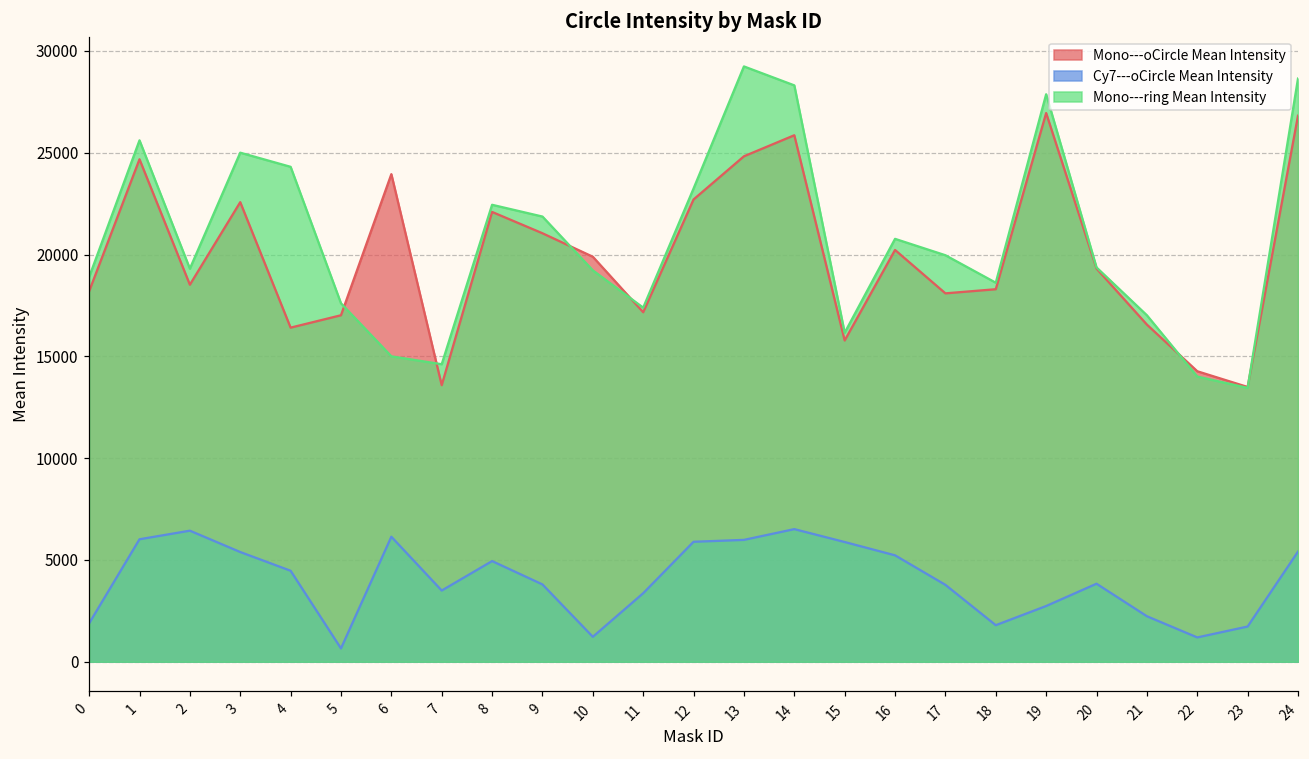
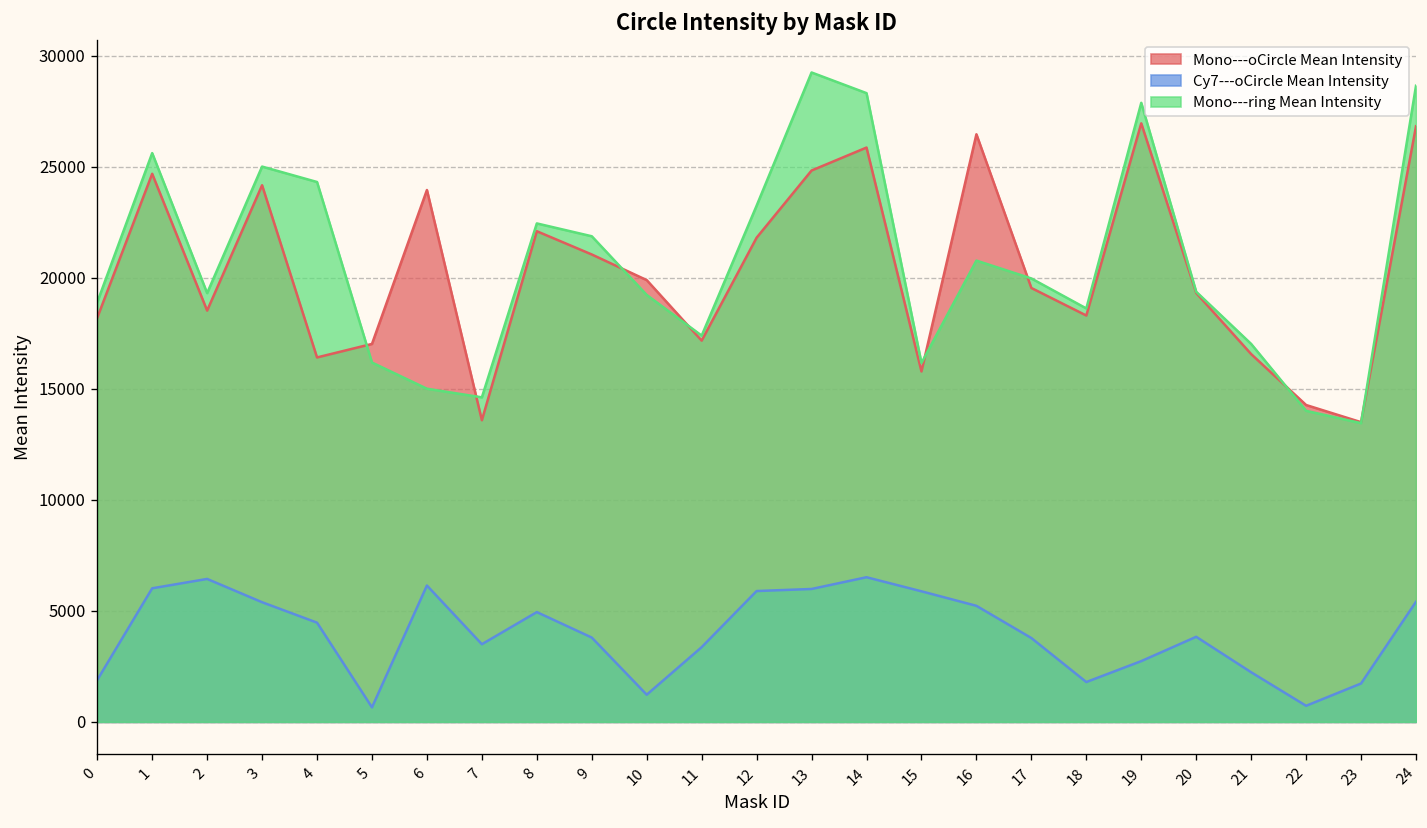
Mono---oCircle Mean Intensity, 3: 22600 -> 24200
Mono---ring Mean Intensity, 5: 17600 -> 16200
Mono---oCircle Mean Intensity, 12: 22700 -> 21800
Mono---oCircle Mean Intensity, 16: 20200 -> 26500
Mono---oCircle Mean Intensity, 17: 18100 -> 19500
Cy7---oCircle Mean Intensity, 22: 1200 -> 700
